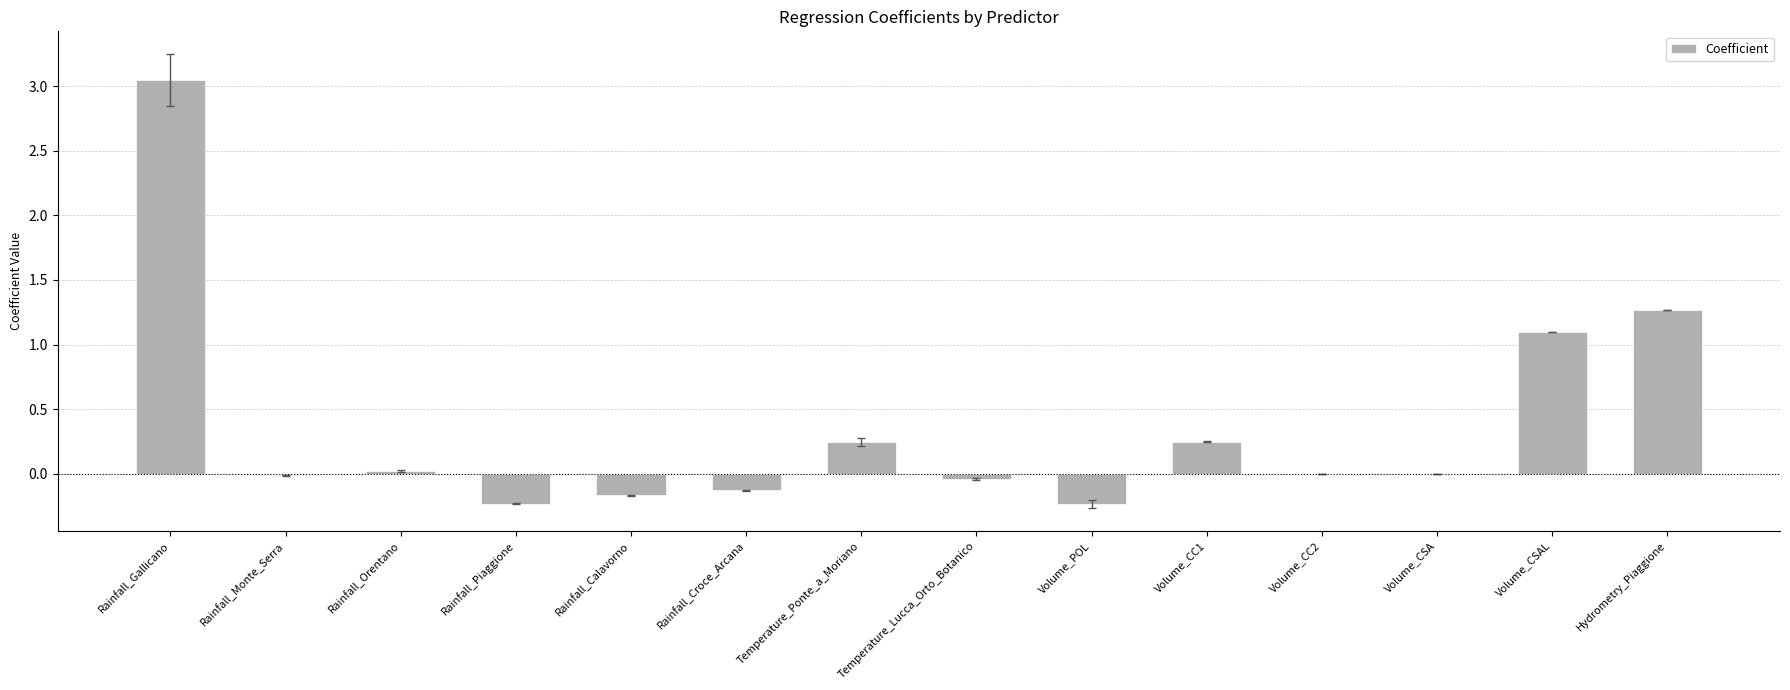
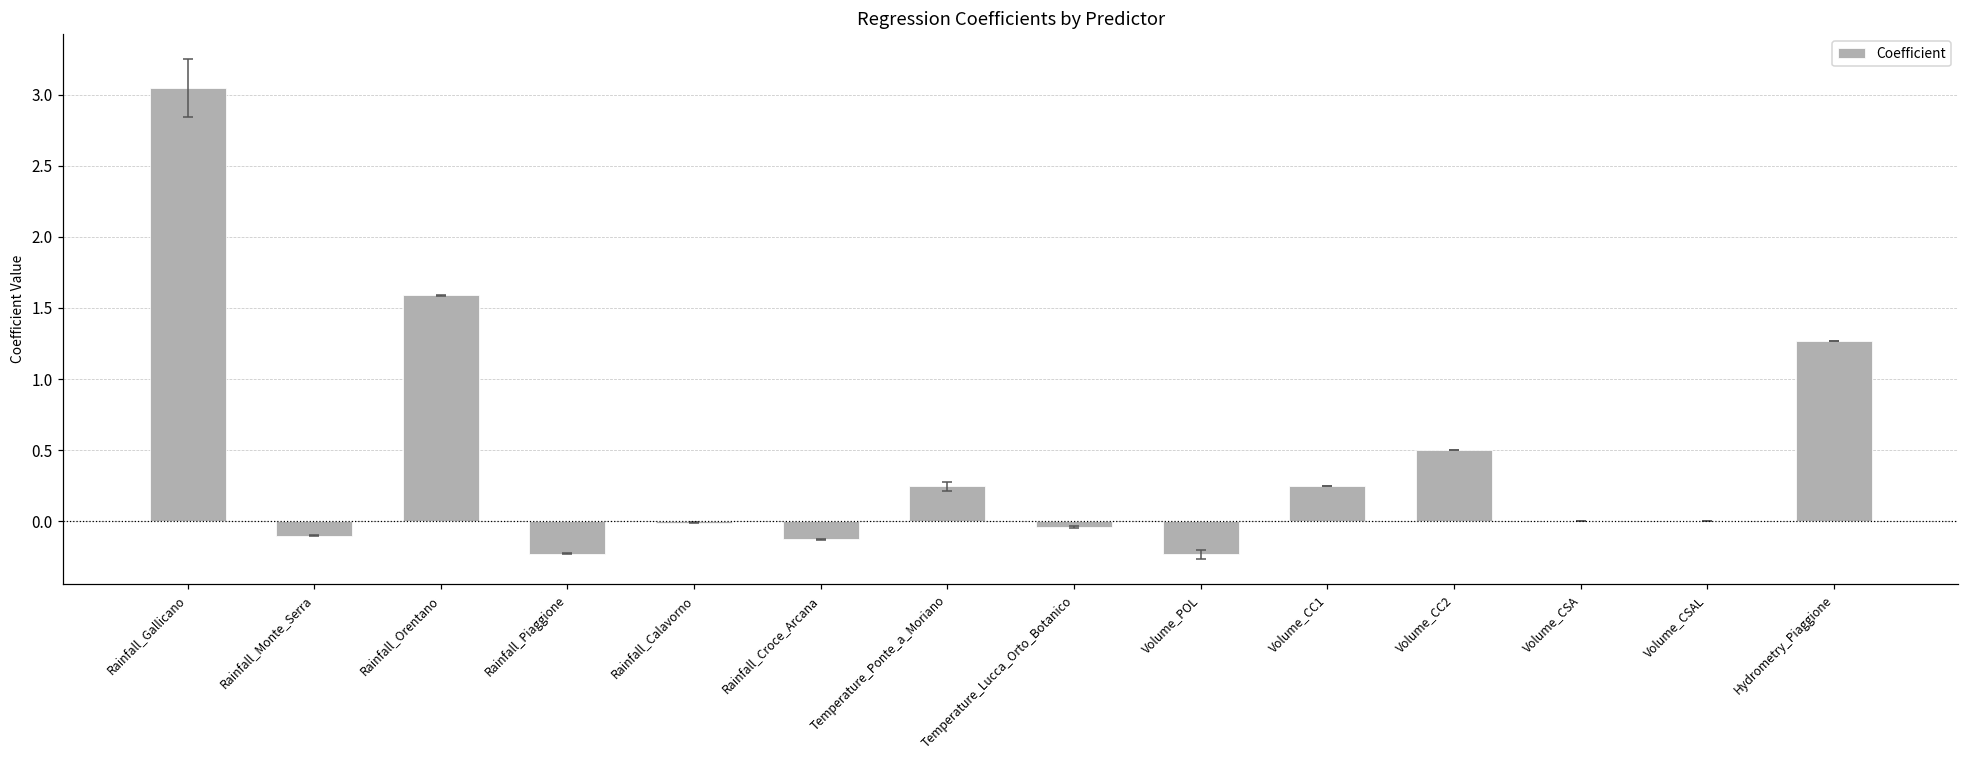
Coefficient, Rainfall_Monte_Serra: -0.01 -> -0.10
Coefficient, Rainfall_Orentano: 0.02 -> 1.59
Coefficient, Rainfall_Calavorno: -0.17 -> -0.01
Coefficient, Volume_CC2: 0.0 -> 0.5
Coefficient, Volume_CSAL: 1.1 -> 0.0
